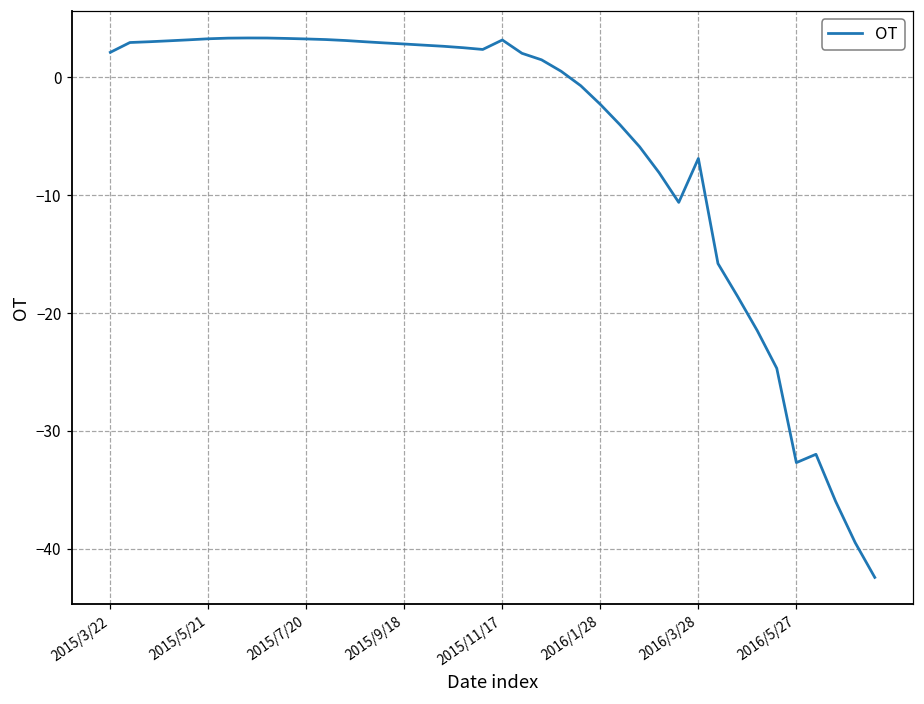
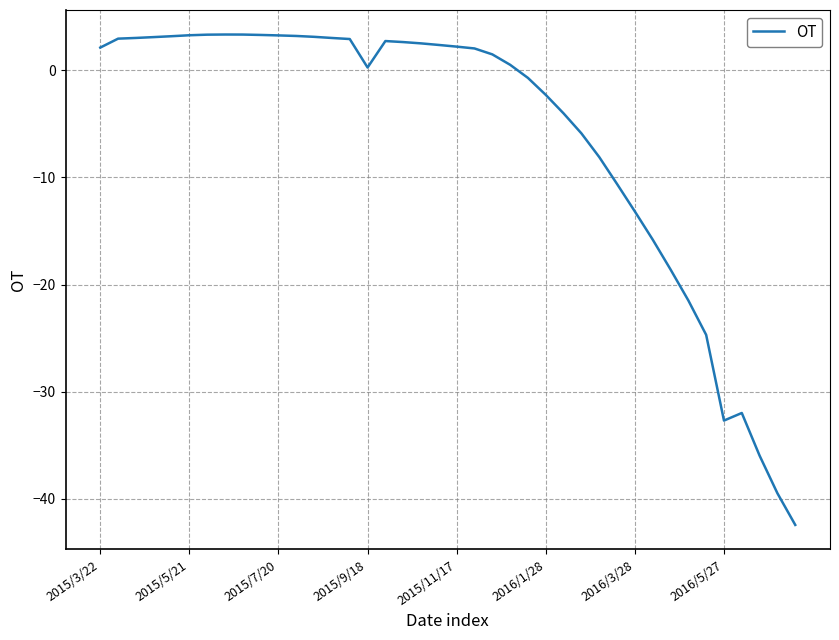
2015/9/18: 2.8 -> 0.3
2015/11/17: 3.2 -> 2.2
2016/3/28: -6.9 -> -13.2
